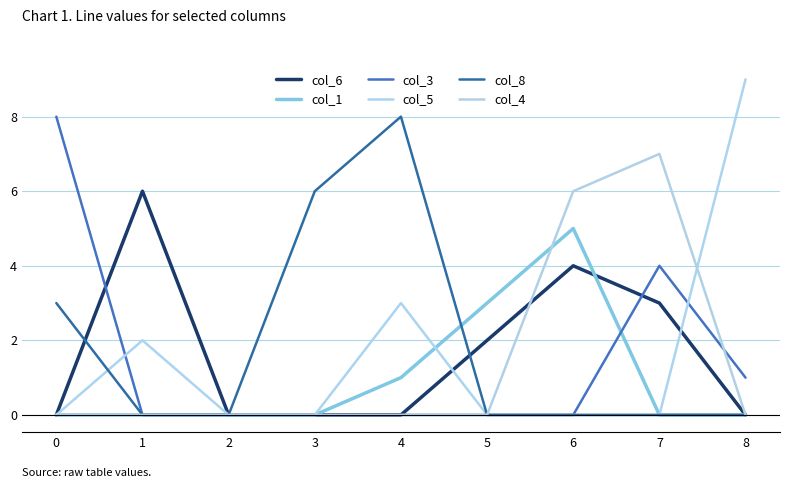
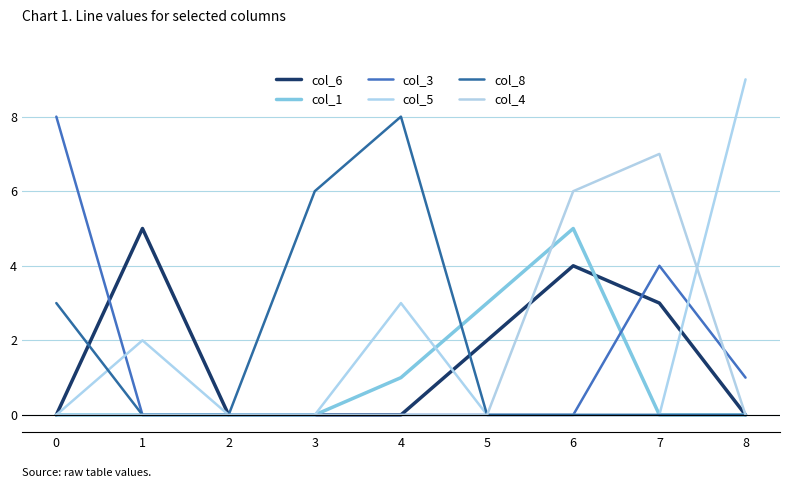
col_6, 1: 6 -> 5
